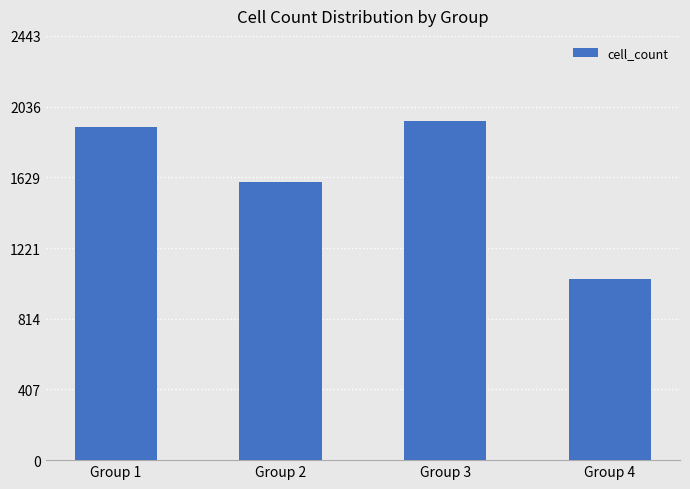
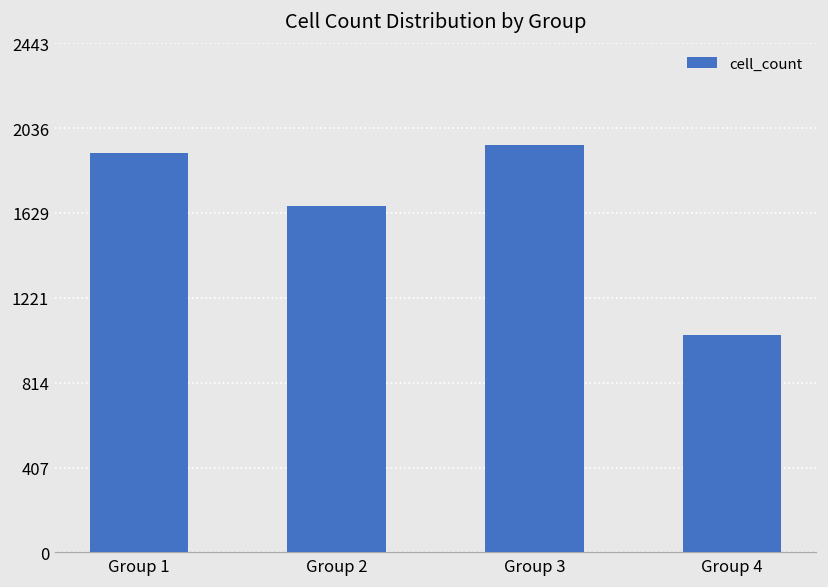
Group 2: 1610 -> 1660
